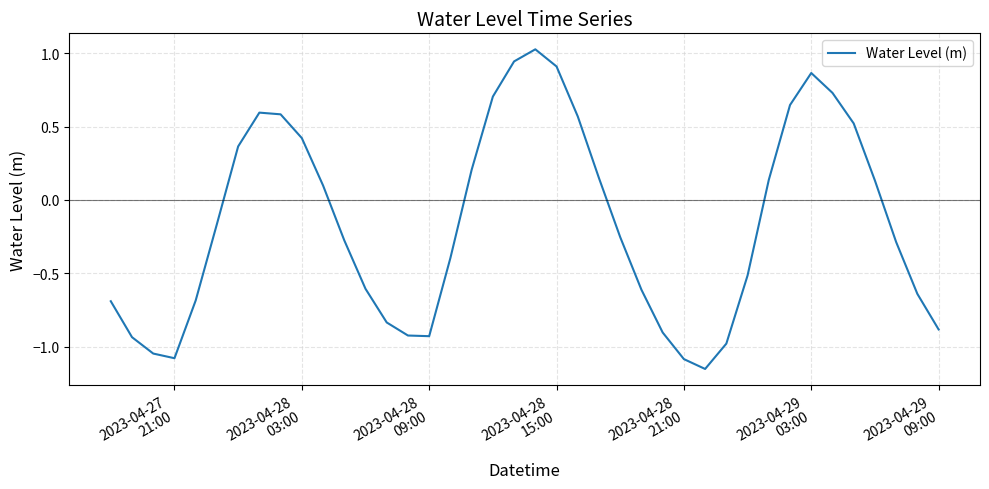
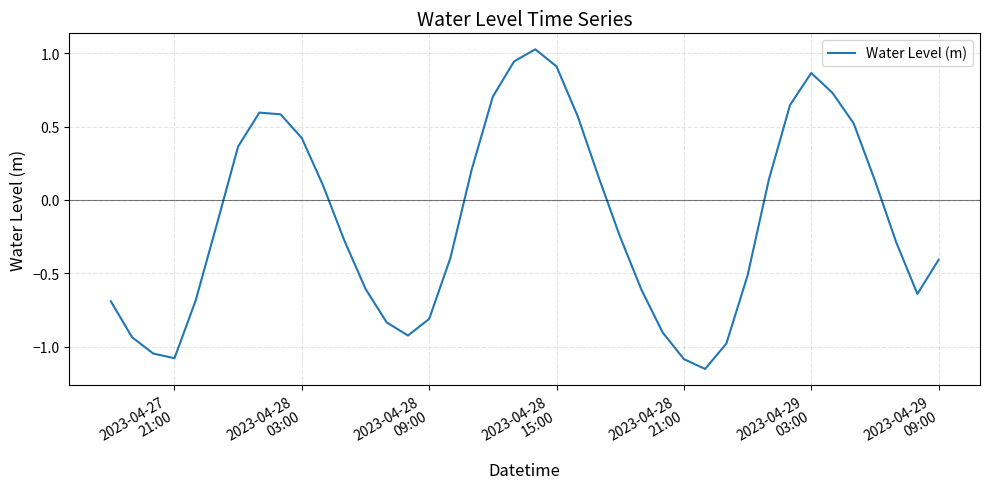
2023-04-28 09:00: -0.93 -> -0.81
2023-04-29 09:00: -0.88 -> -0.41
